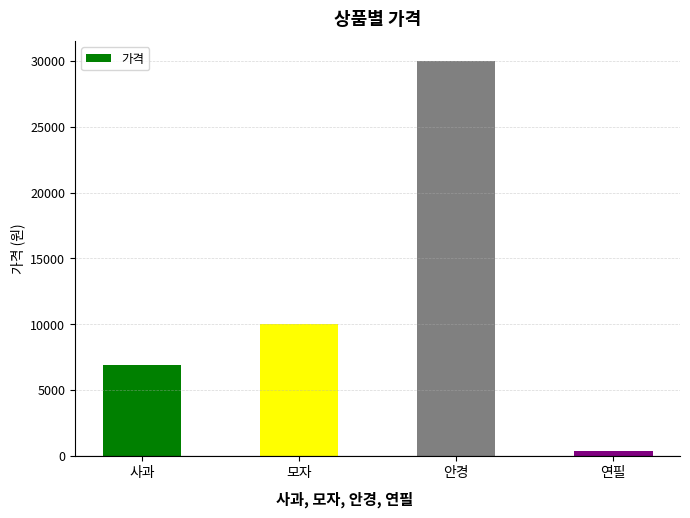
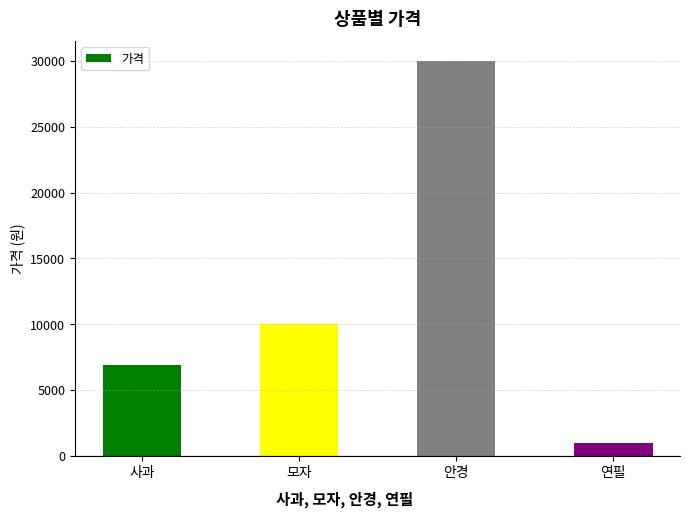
연필: 400 -> 1000
